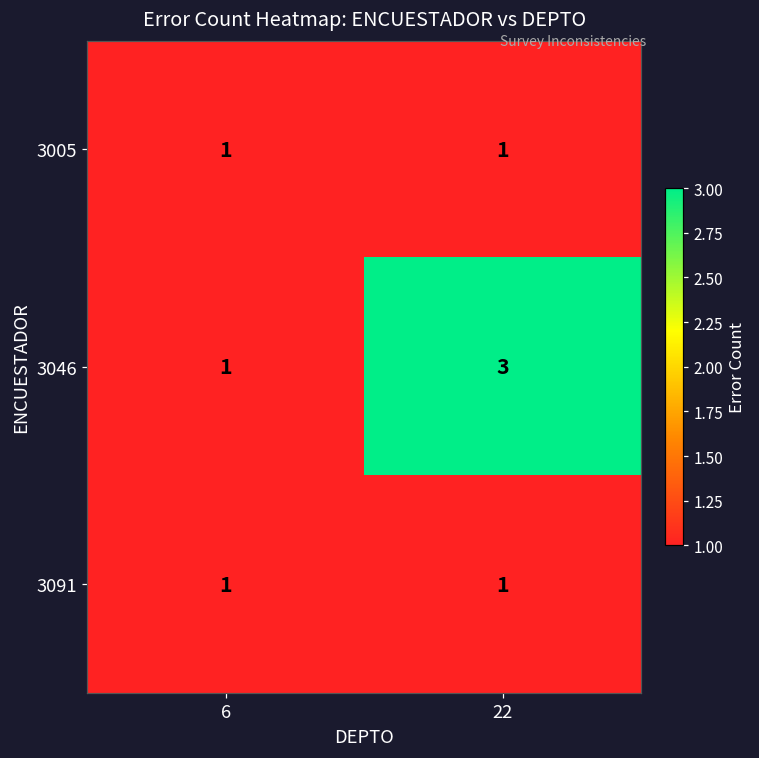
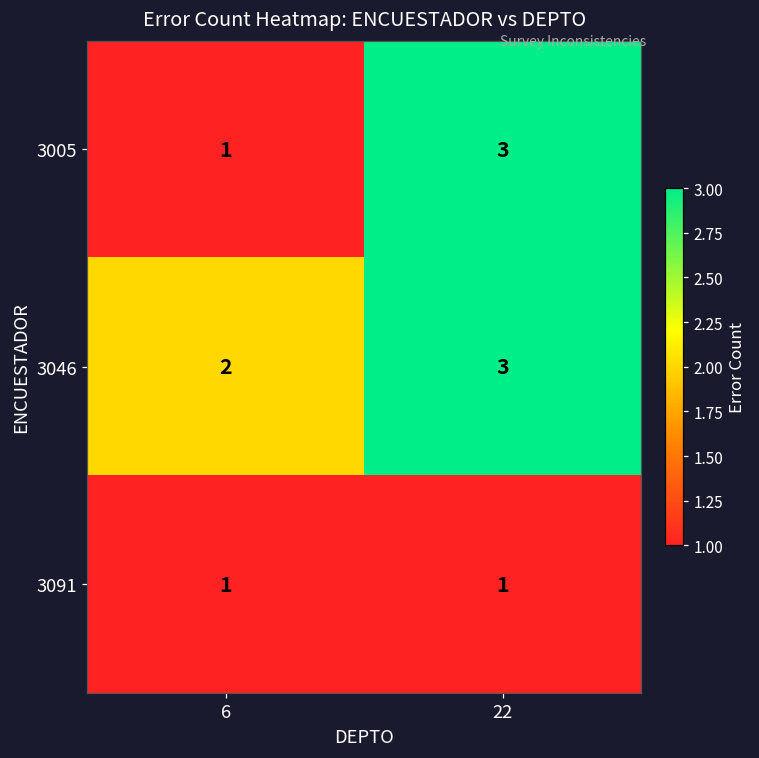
3005, 22: 1 -> 3
3046, 6: 1 -> 2
